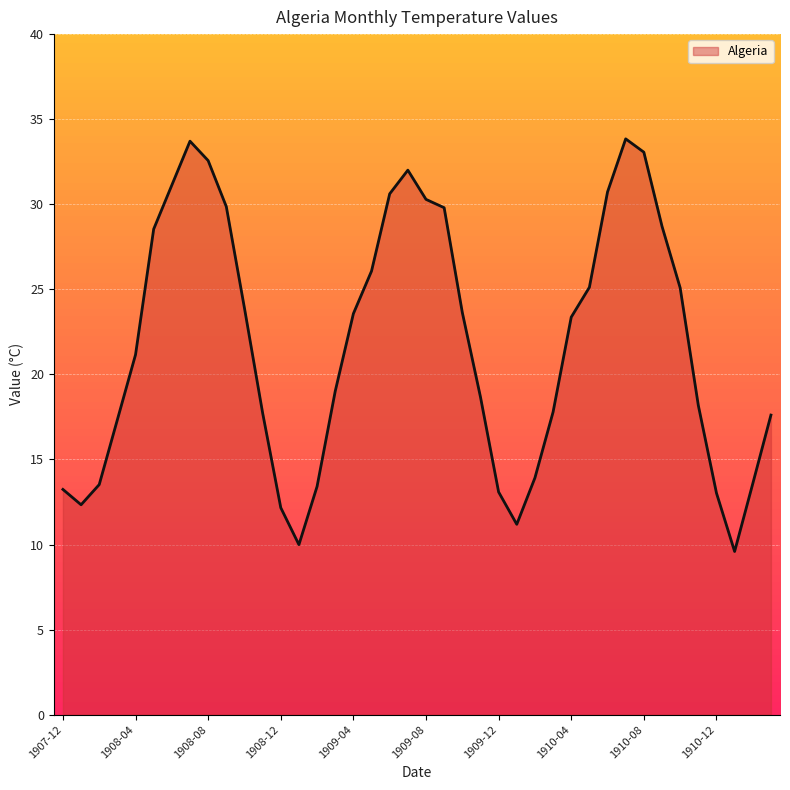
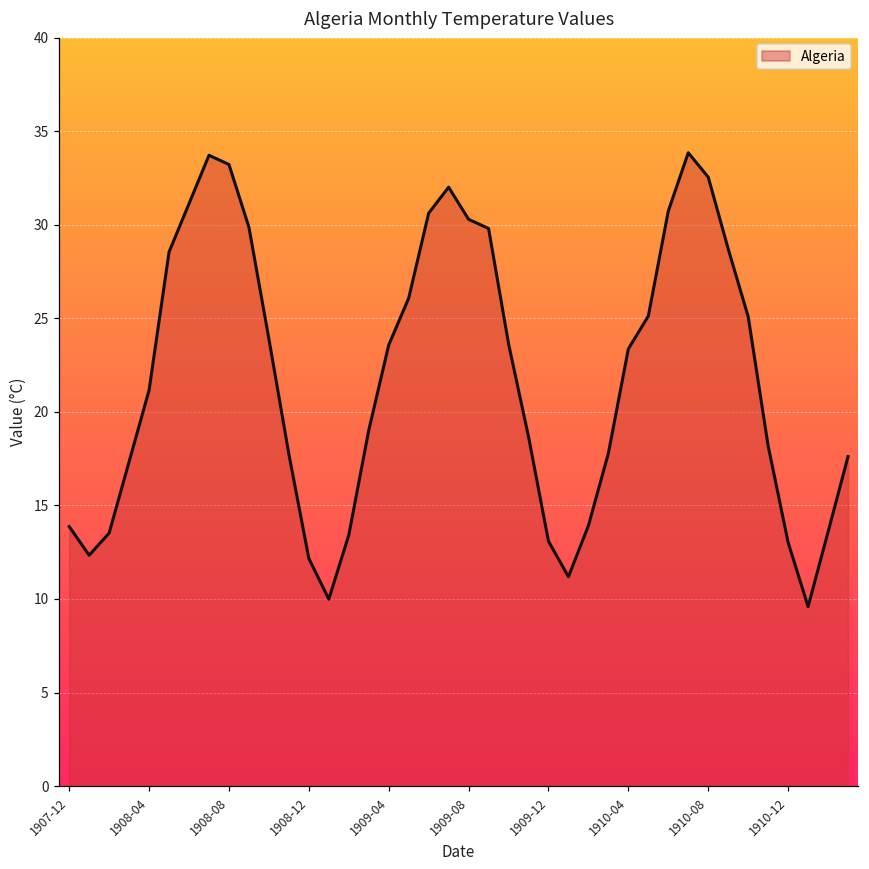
1907-12: 13.2 -> 13.9
1908-08: 32.6 -> 33.2
1910-08: 33.1 -> 32.5
